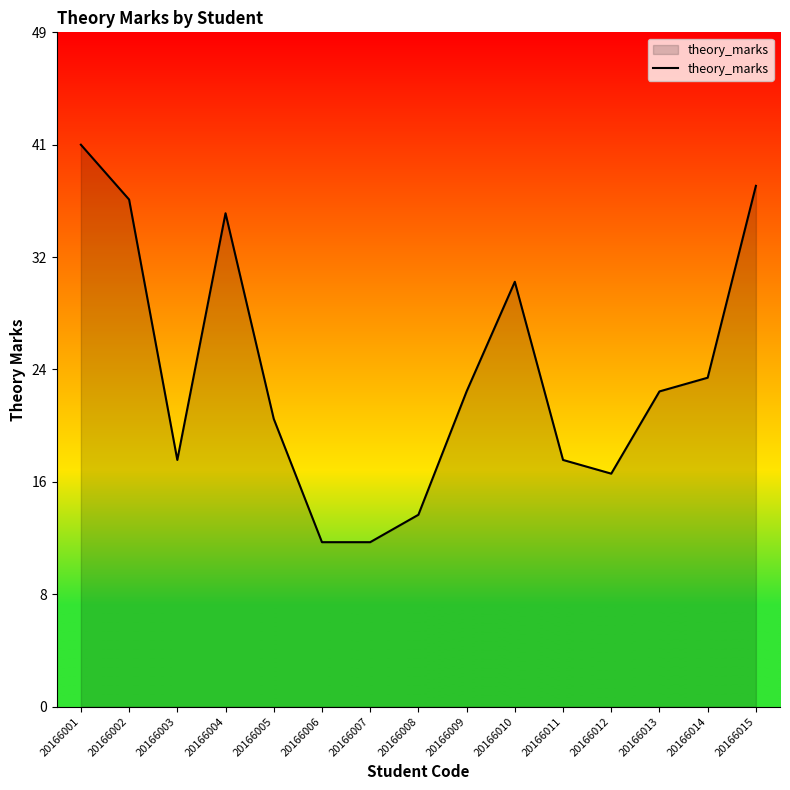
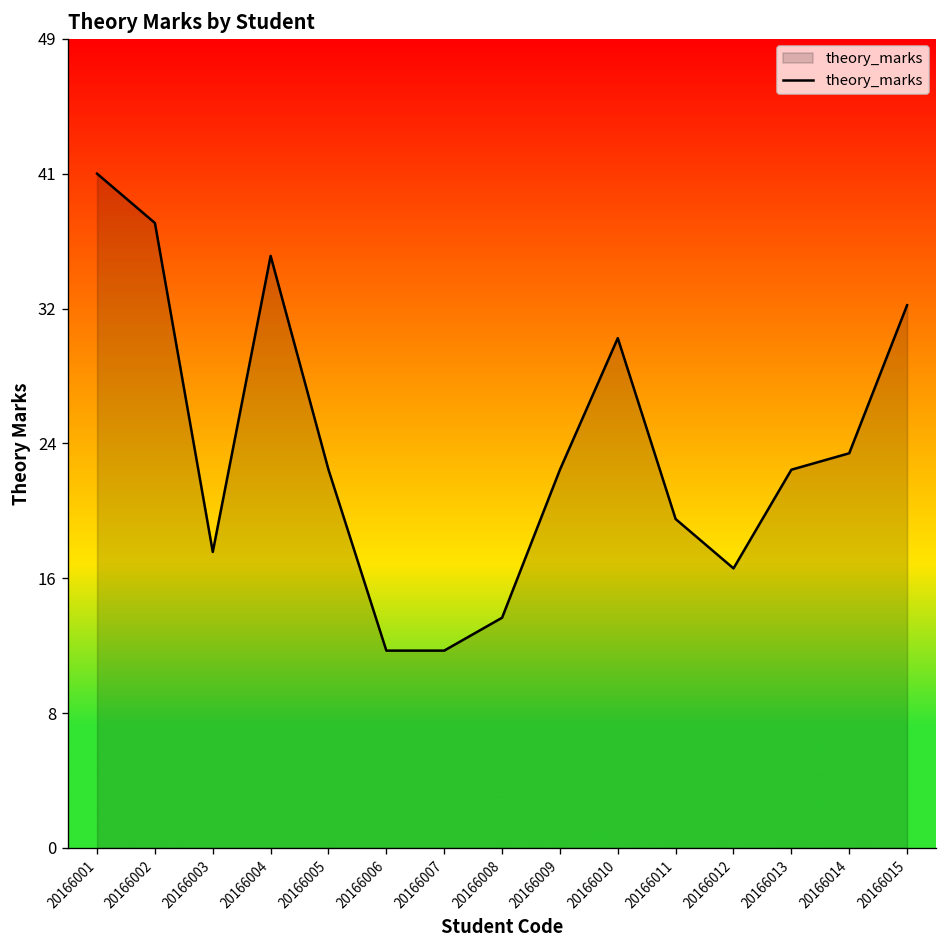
20166002: 37 -> 38
20166005: 21 -> 23
20166011: 18 -> 20
20166015: 38 -> 33
